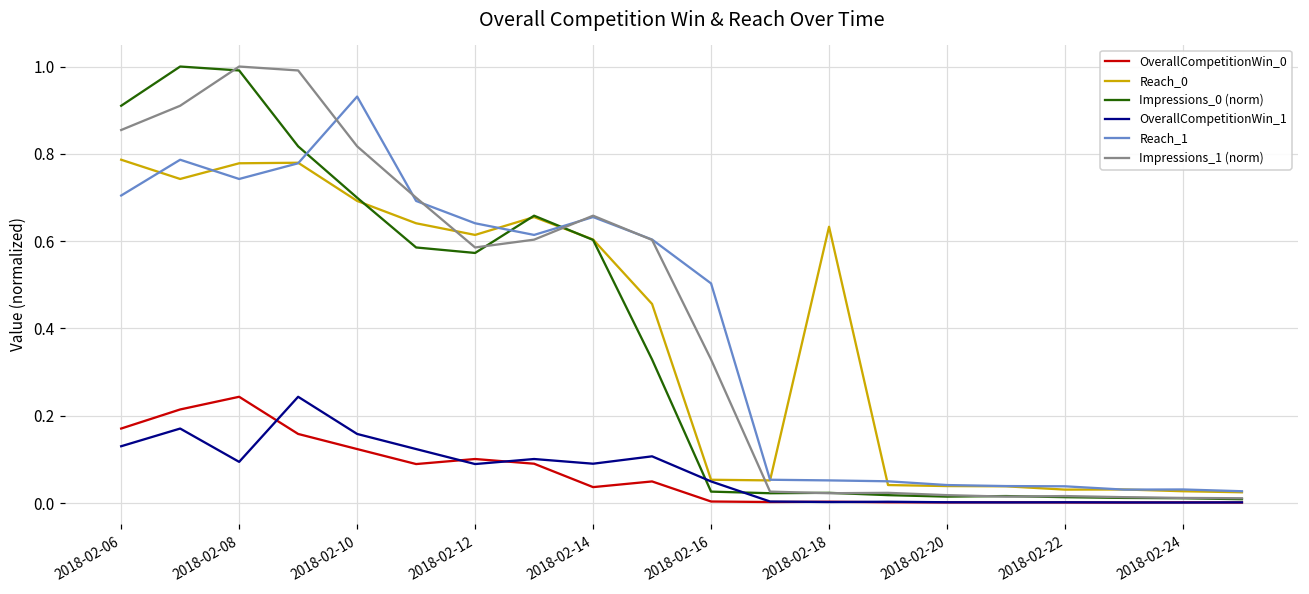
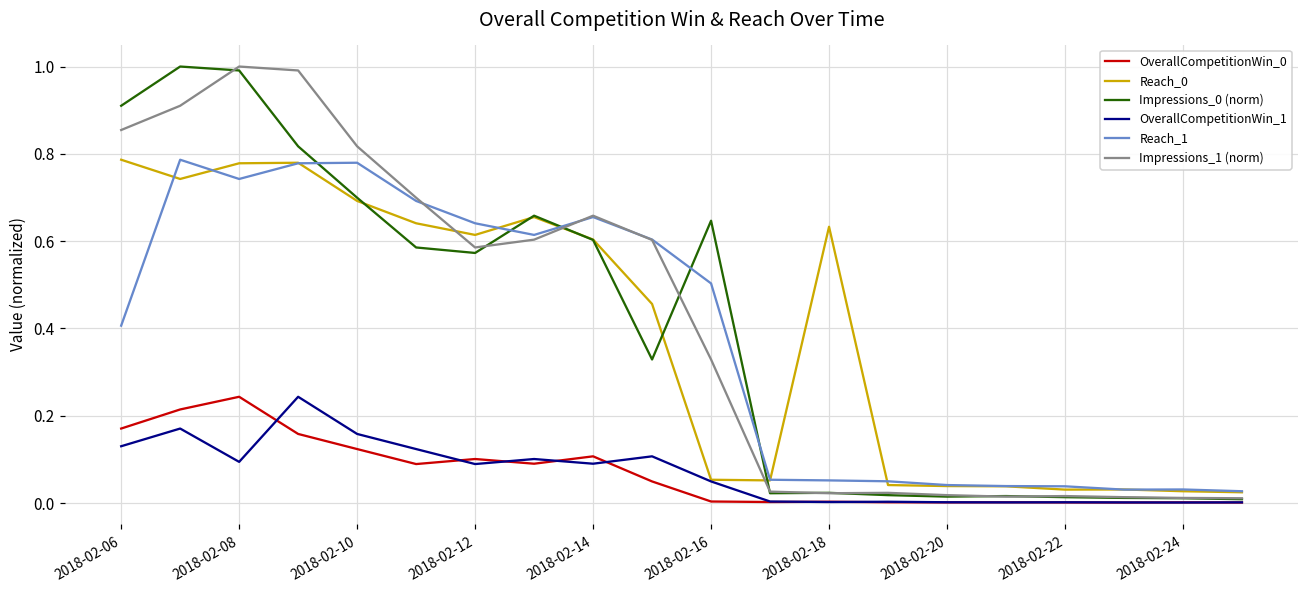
Reach_1, 2018-02-06: 0.70 -> 0.41
Reach_1, 2018-02-10: 0.93 -> 0.78
OverallCompetitionWin_0, 2018-02-14: 0.04 -> 0.11
Impressions_0 (norm), 2018-02-16: 0.03 -> 0.65
